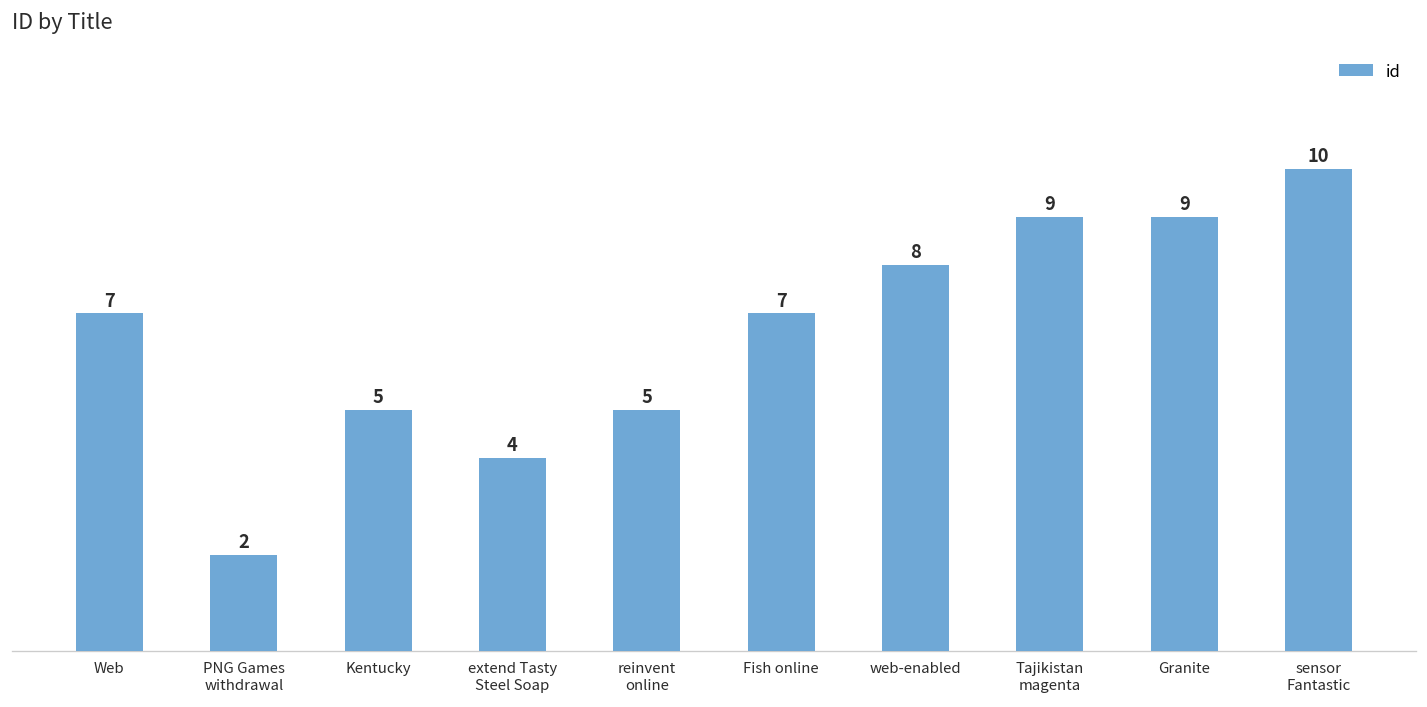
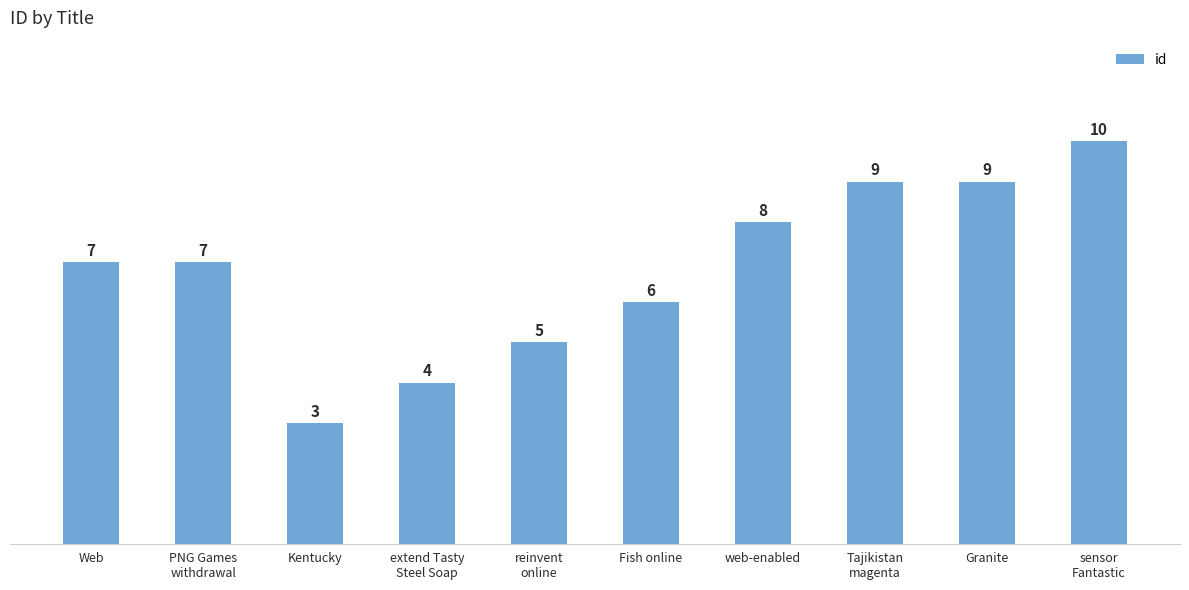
PNG Games withdrawal: 2 -> 7
Kentucky: 5 -> 3
Fish online: 7 -> 6
